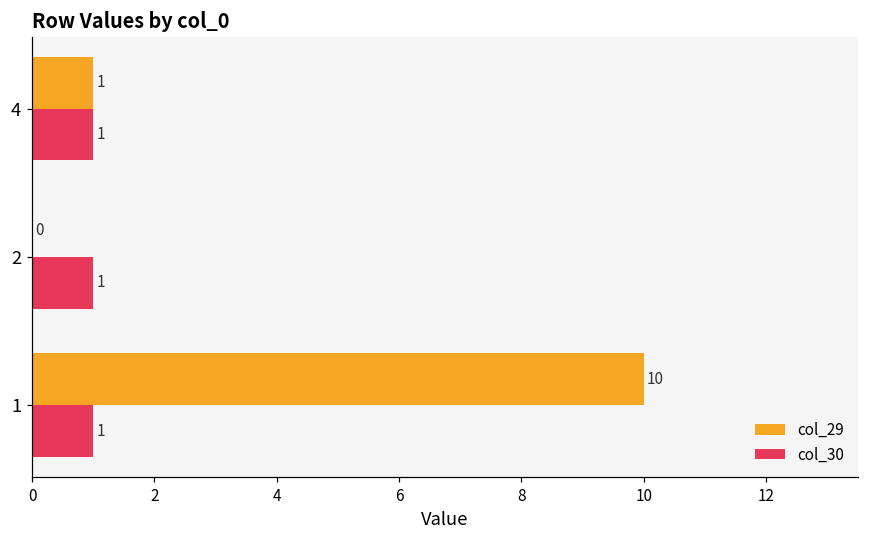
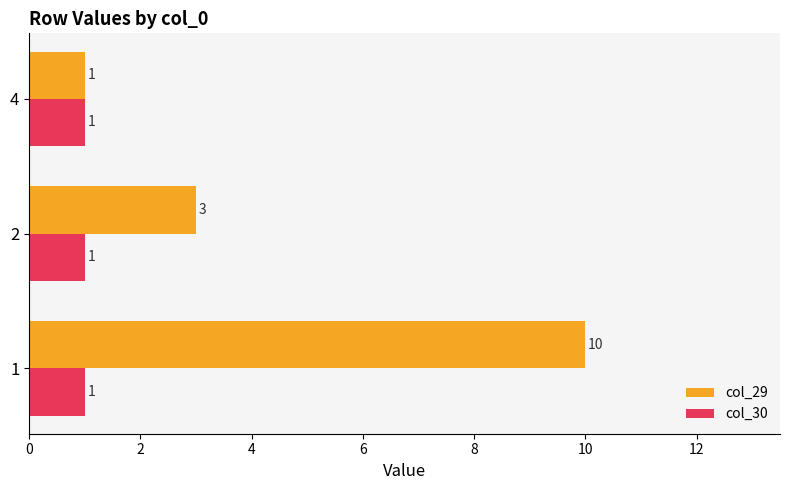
col_29, 2: 0 -> 3
